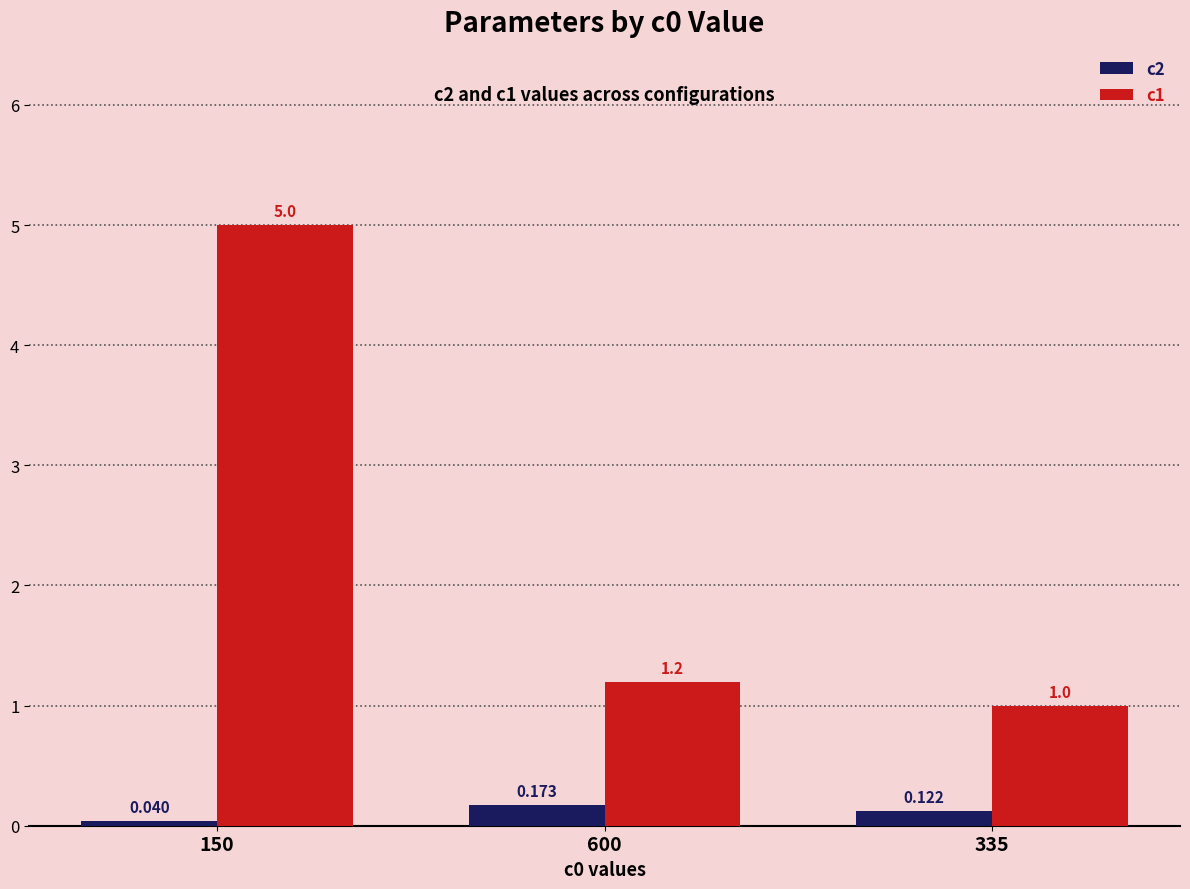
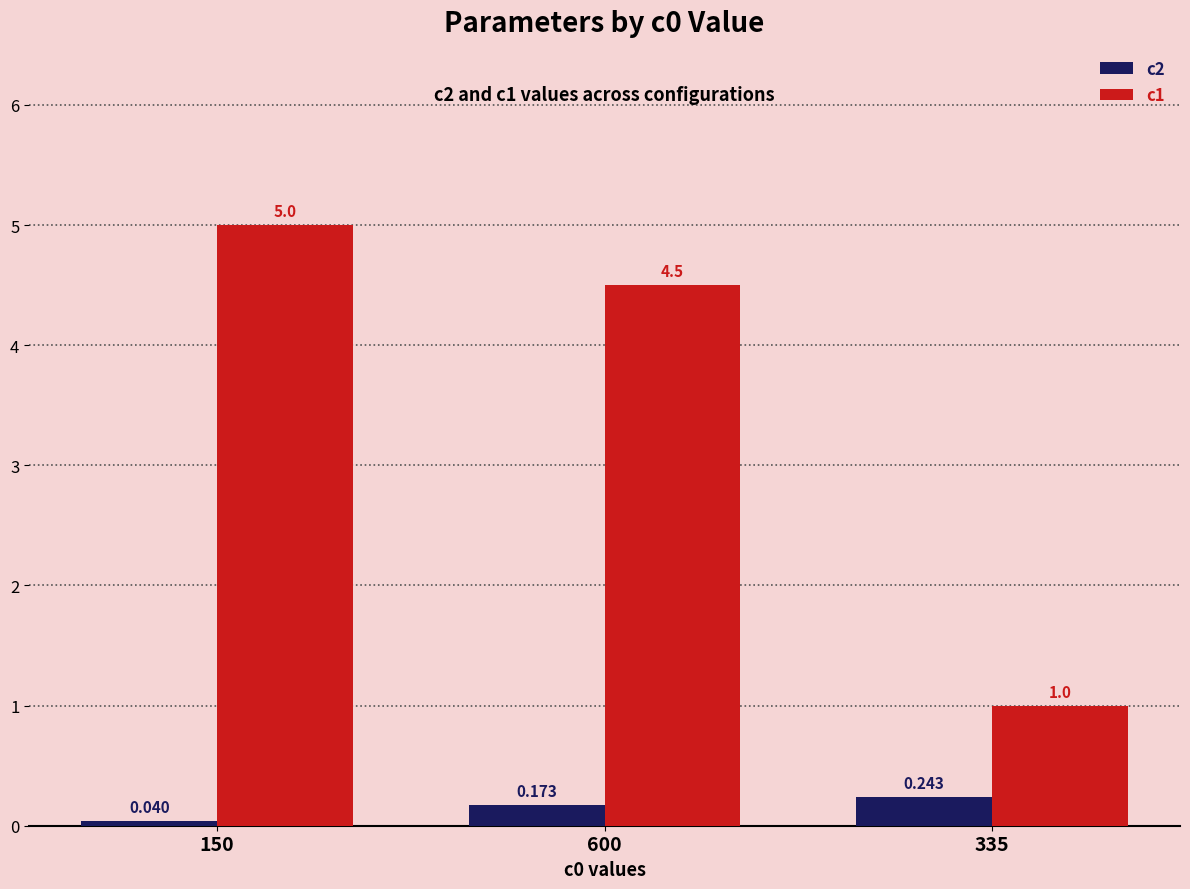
c1, 600: 1.2 -> 4.5
c2, 335: 0.122 -> 0.243
